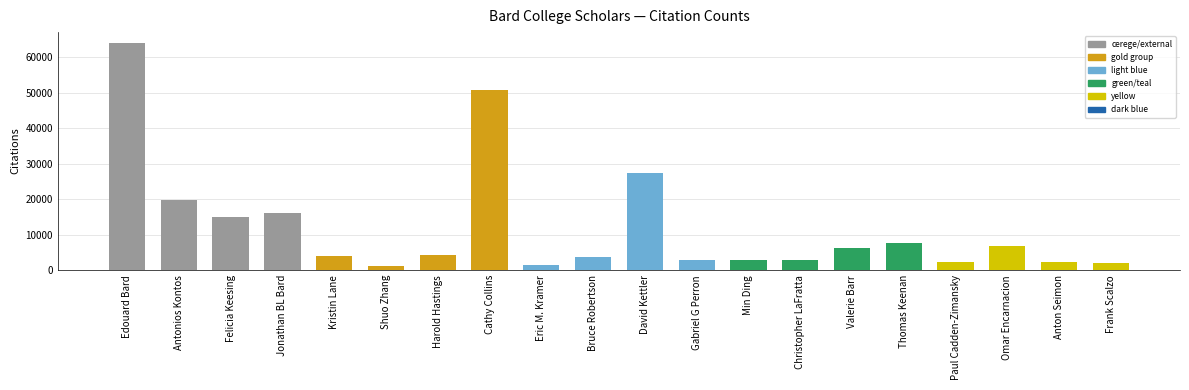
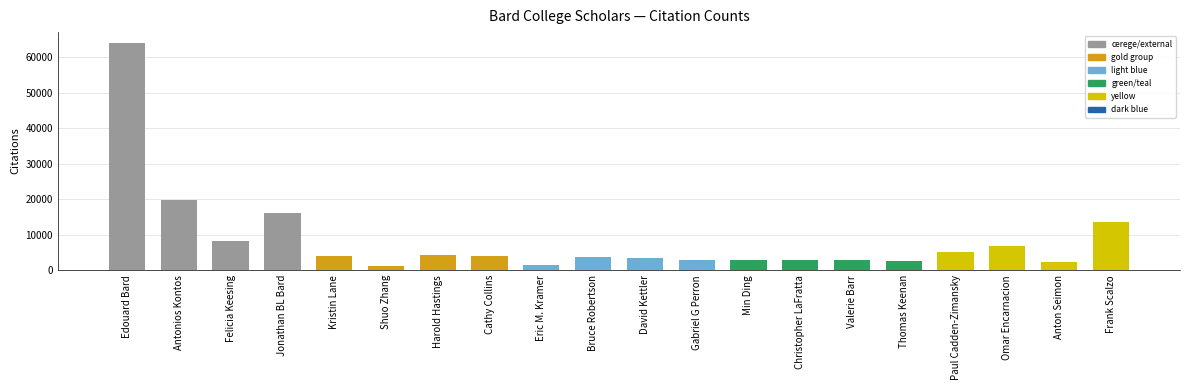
Felicia Keesing: 15000 -> 8000
Cathy Collins: 51000 -> 4000
David Kettler: 27000 -> 3000
Valerie Barr: 6000 -> 3000
Thomas Keenan: 8000 -> 3000
Paul Cadden-Zimansky: 2000 -> 5000
Frank Scalzo: 2000 -> 13000
